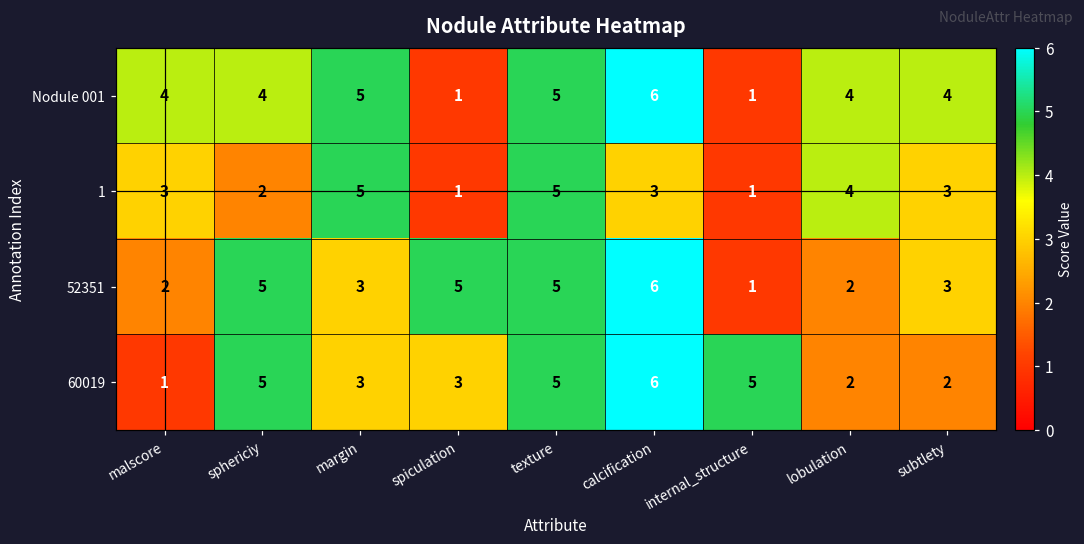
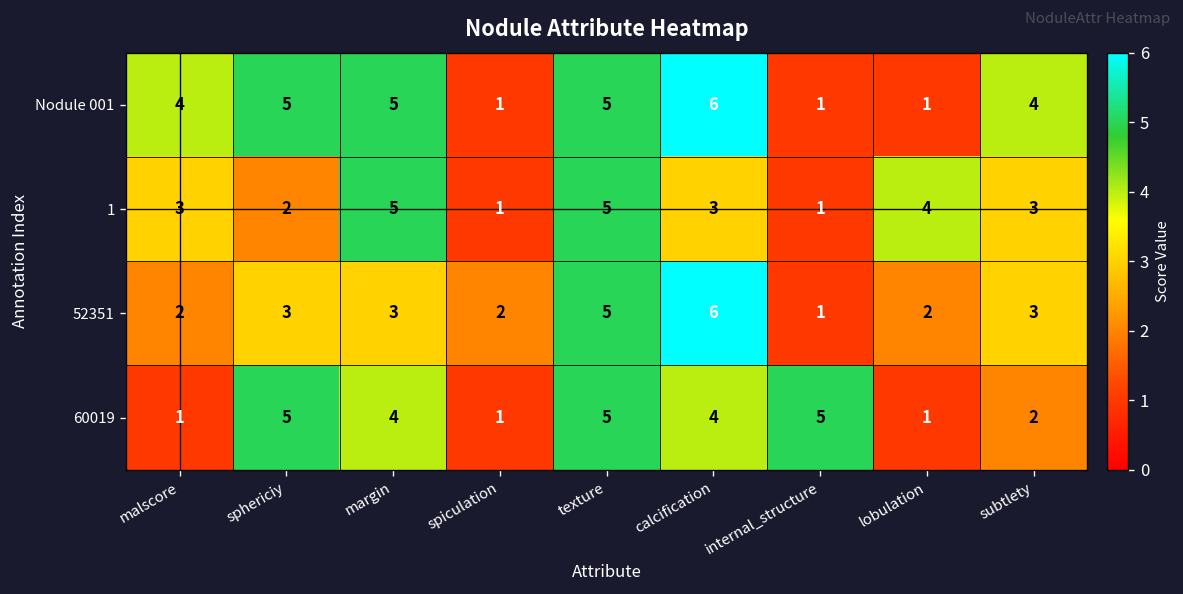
Nodule 001, sphericiy: 4 -> 5
Nodule 001, lobulation: 4 -> 1
52351, sphericiy: 5 -> 3
52351, spiculation: 5 -> 2
60019, margin: 3 -> 4
60019, spiculation: 3 -> 1
60019, calcification: 6 -> 4
60019, lobulation: 2 -> 1
